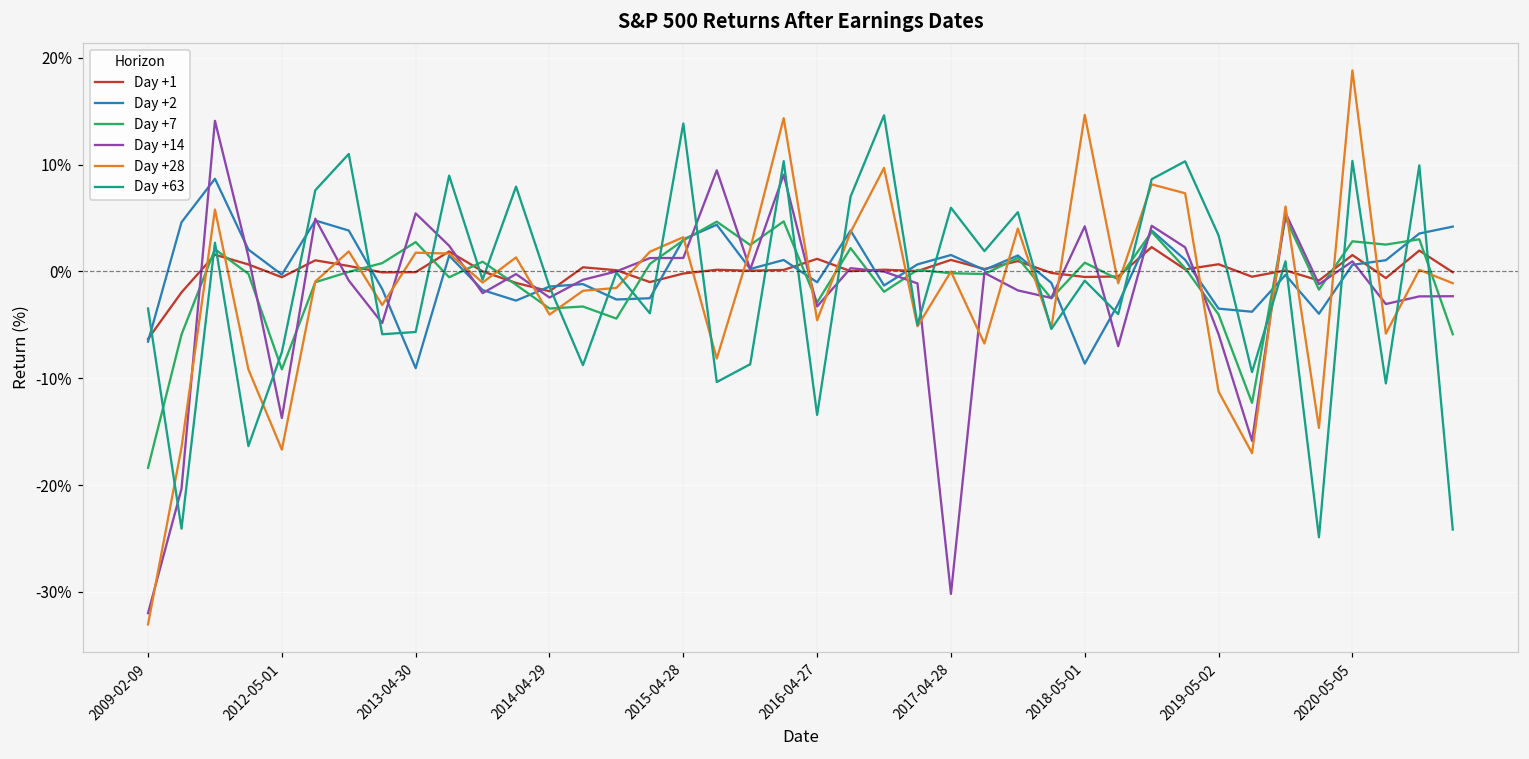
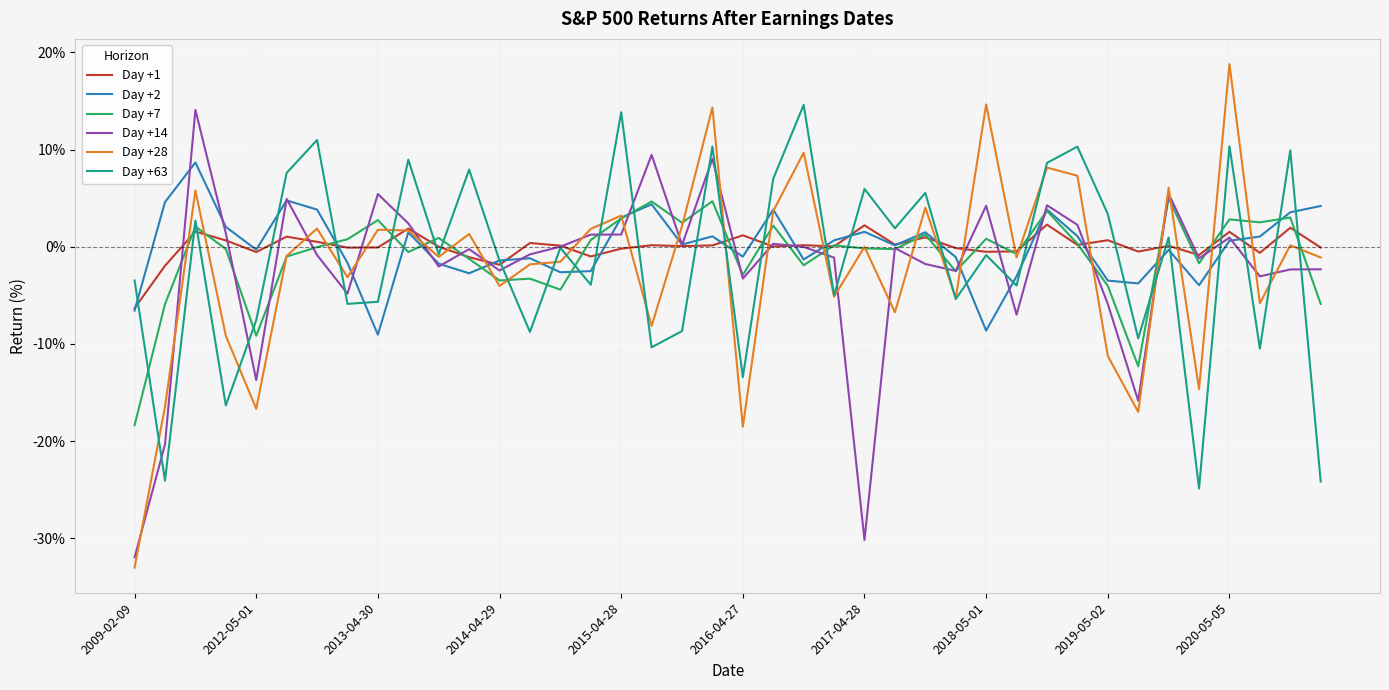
Day +28, 2016-04-27: -5% -> -19%
Day +1, 2017-04-28: 1% -> 2%
